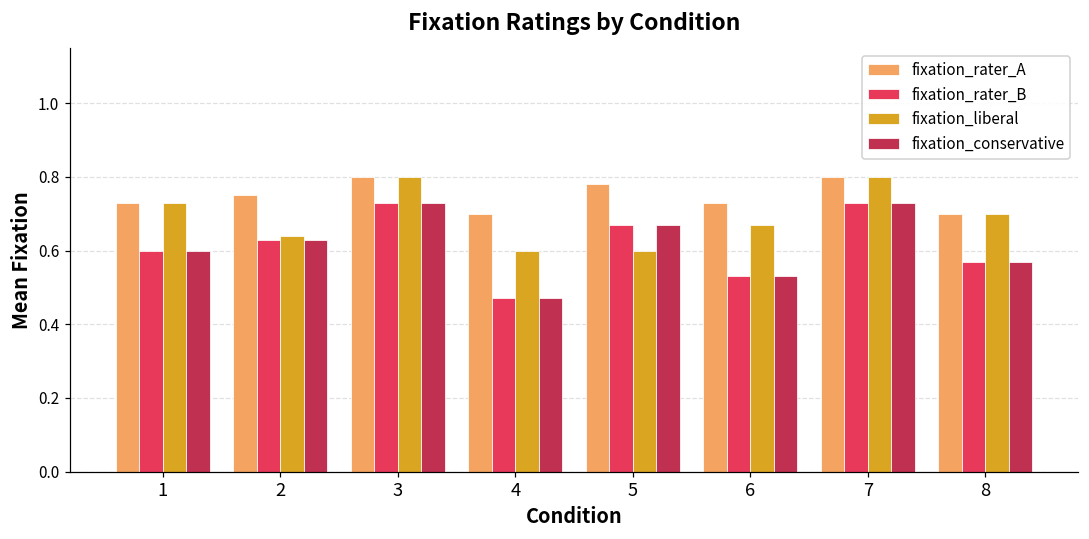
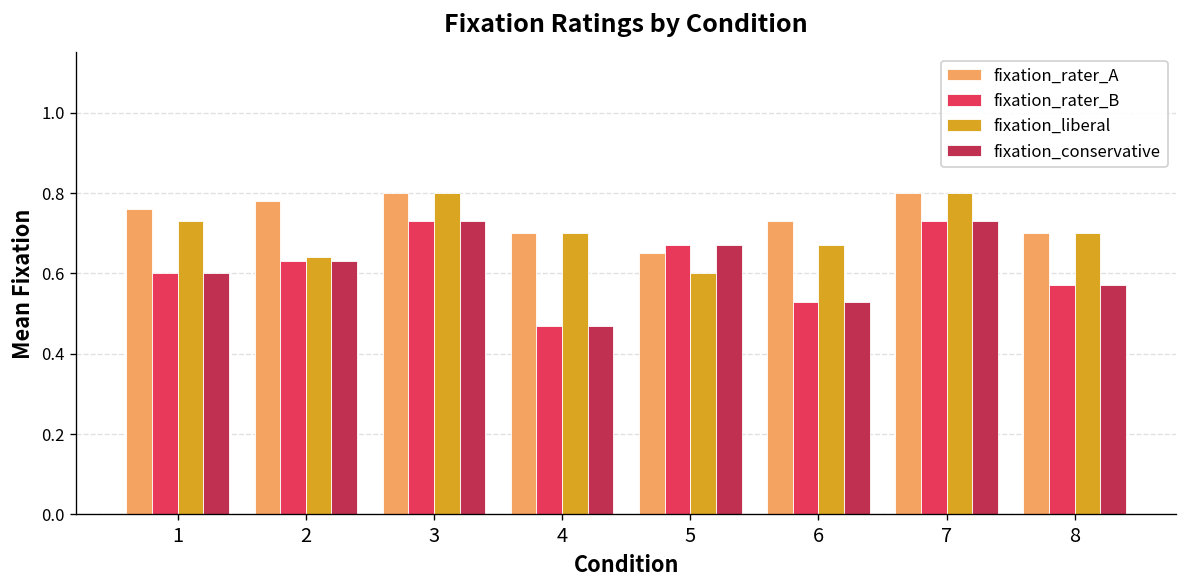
fixation_rater_A, 1: 0.73 -> 0.76
fixation_rater_A, 2: 0.75 -> 0.78
fixation_liberal, 4: 0.6 -> 0.7
fixation_rater_A, 5: 0.78 -> 0.65
